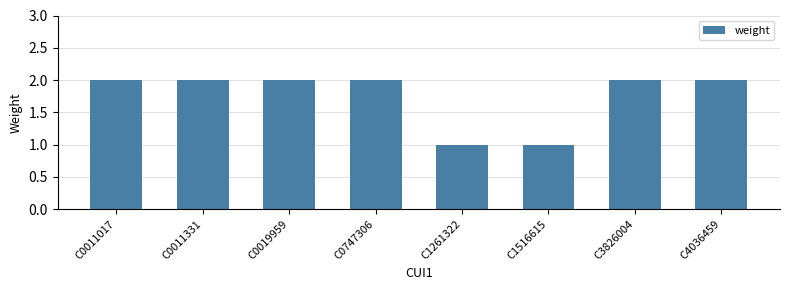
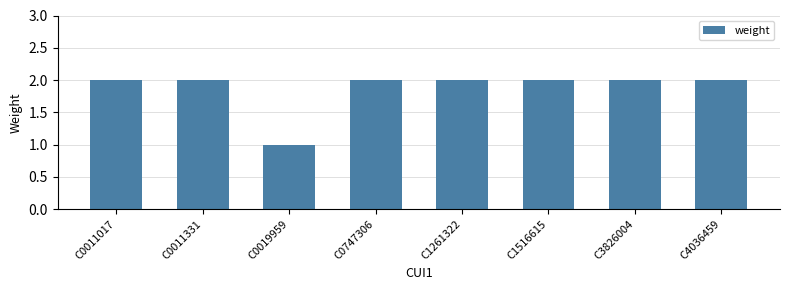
C0019959: 2 -> 1
C1261322: 1 -> 2
C1516615: 1 -> 2
